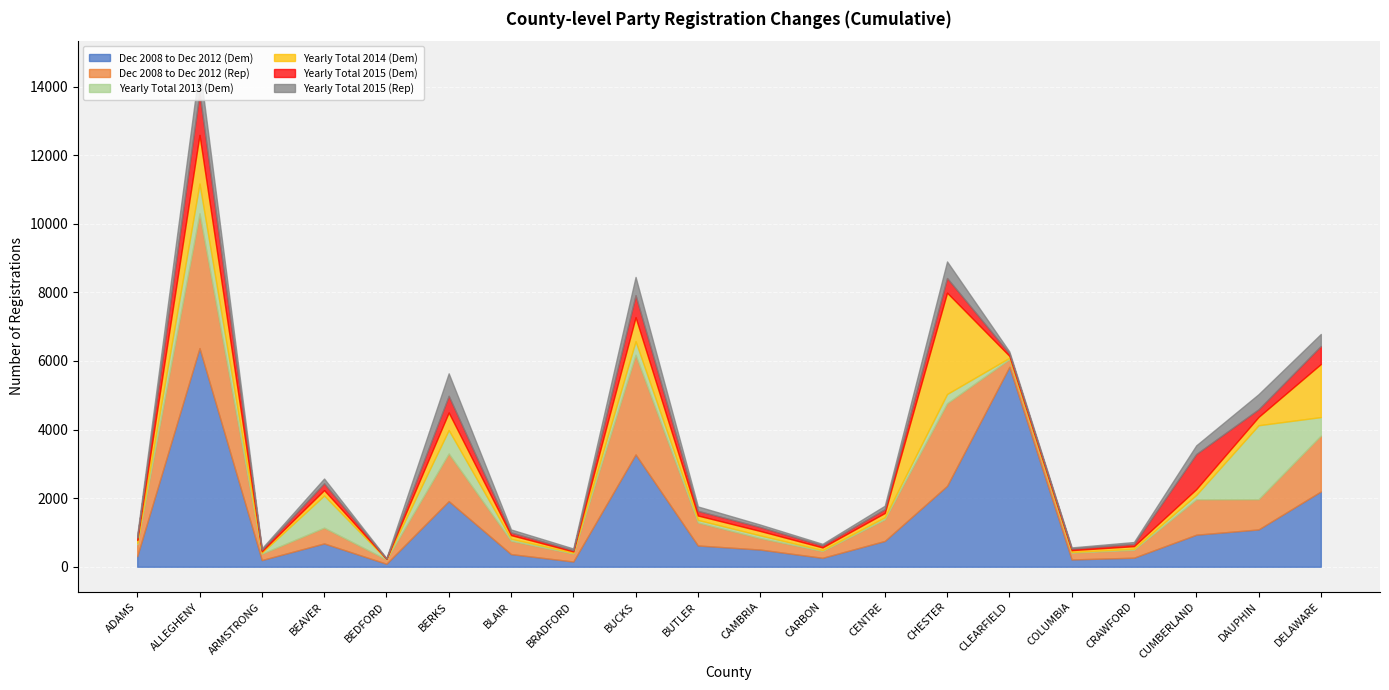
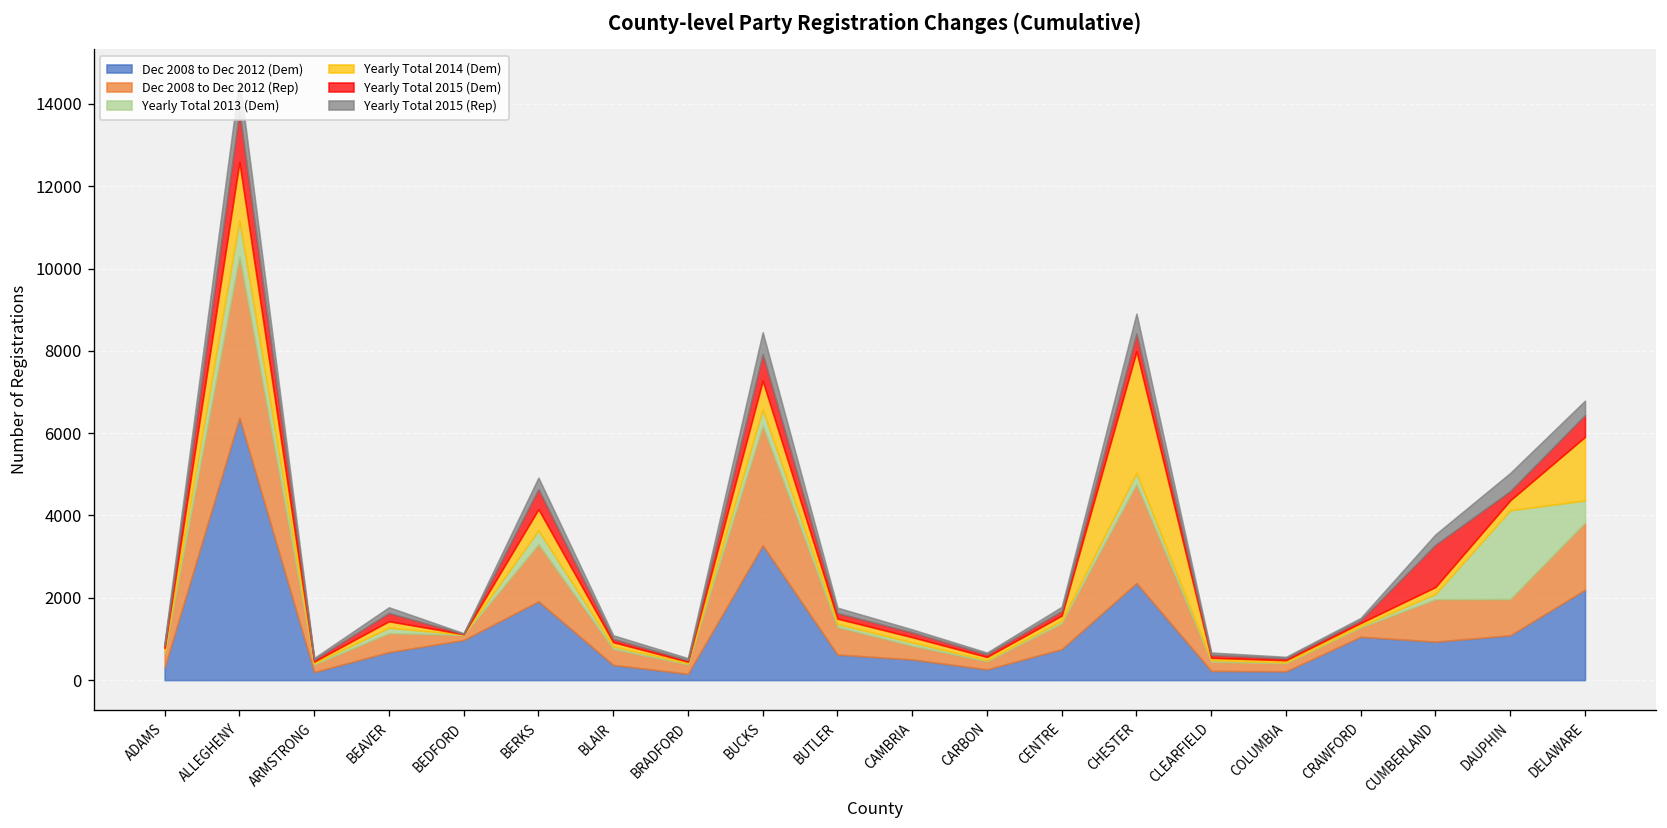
Yearly Total 2013 (Dem), BEAVER: 900 -> 100
Dec 2008 to Dec 2012 (Dem), BEDFORD: 100 -> 1000
Yearly Total 2013 (Dem), BERKS: 700 -> 300
Yearly Total 2015 (Rep), BERKS: 700 -> 300
Dec 2008 to Dec 2012 (Dem), CLEARFIELD: 5800 -> 200
Dec 2008 to Dec 2012 (Dem), CRAWFORD: 300 -> 1100
